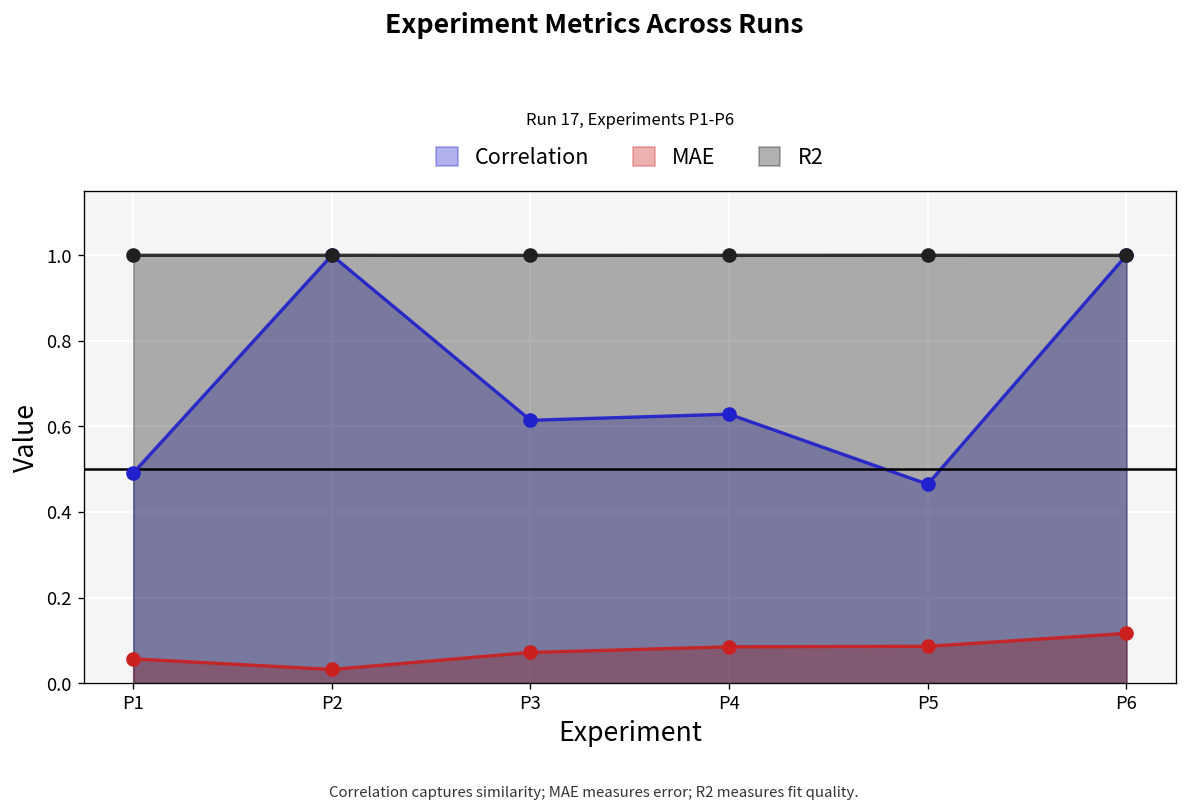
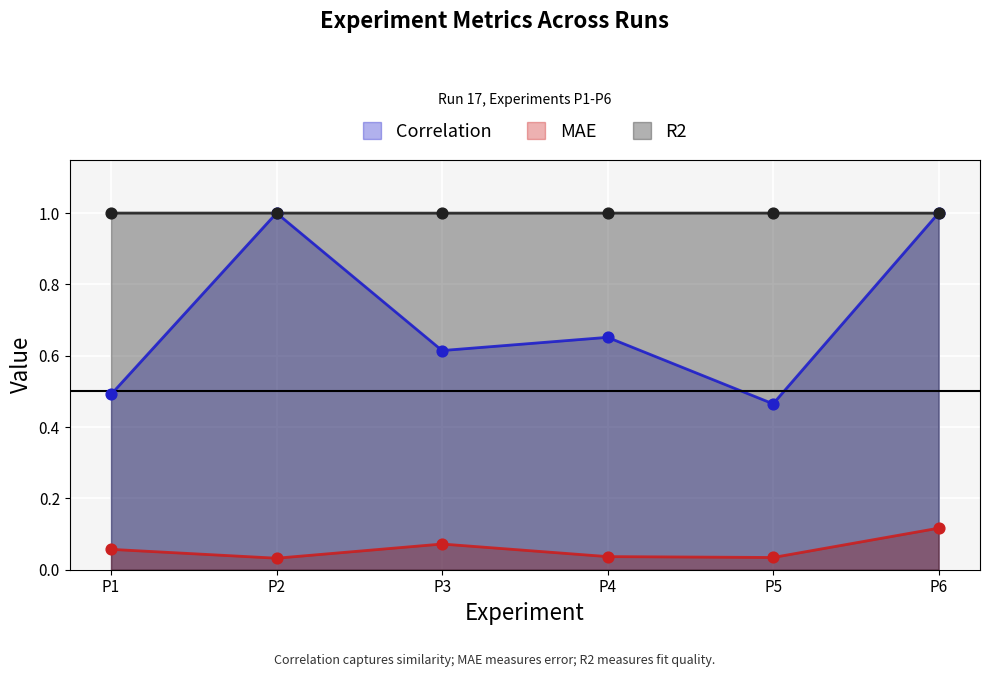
Correlation, P4: 0.63 -> 0.65
MAE, P4: 0.09 -> 0.04
MAE, P5: 0.09 -> 0.03
